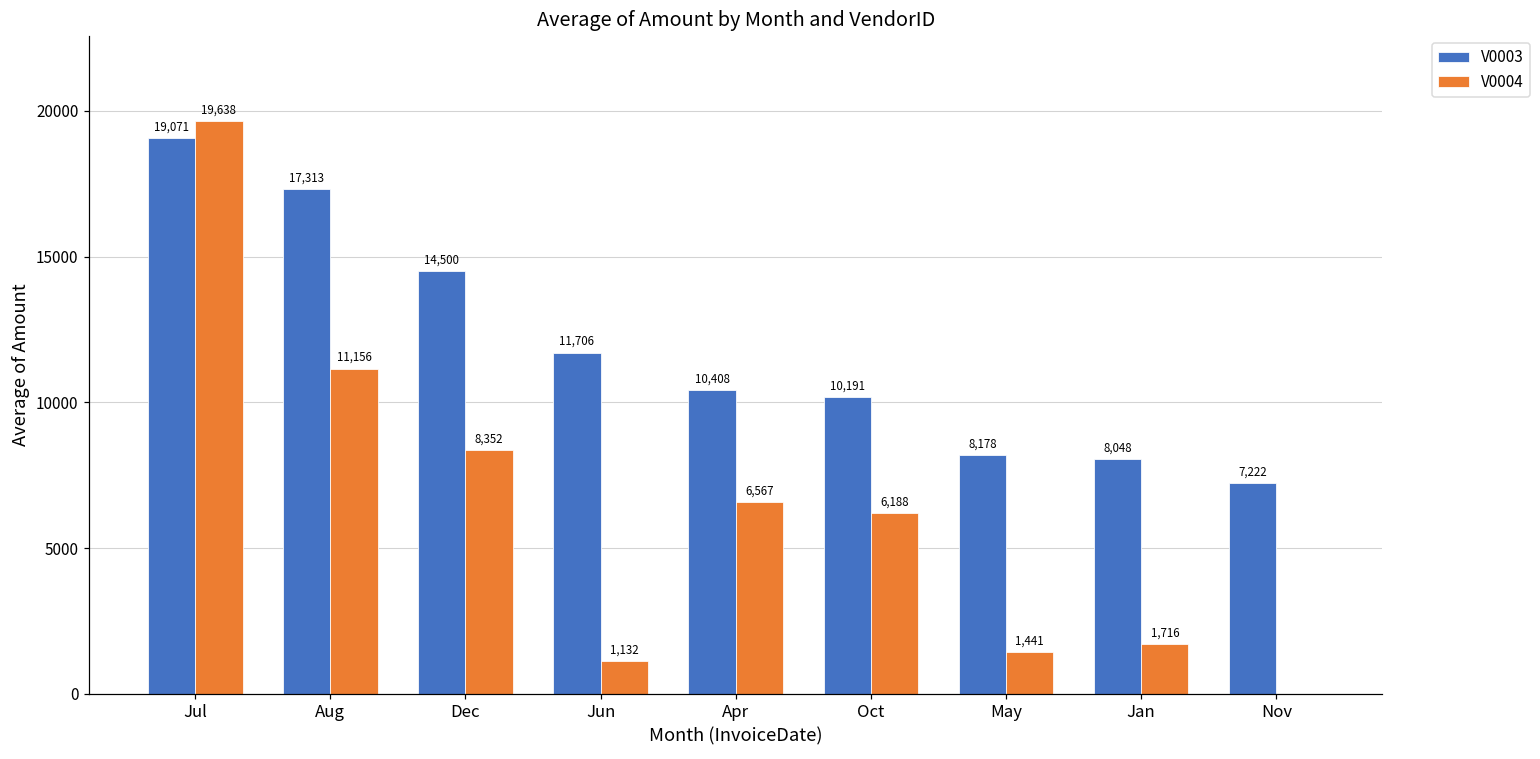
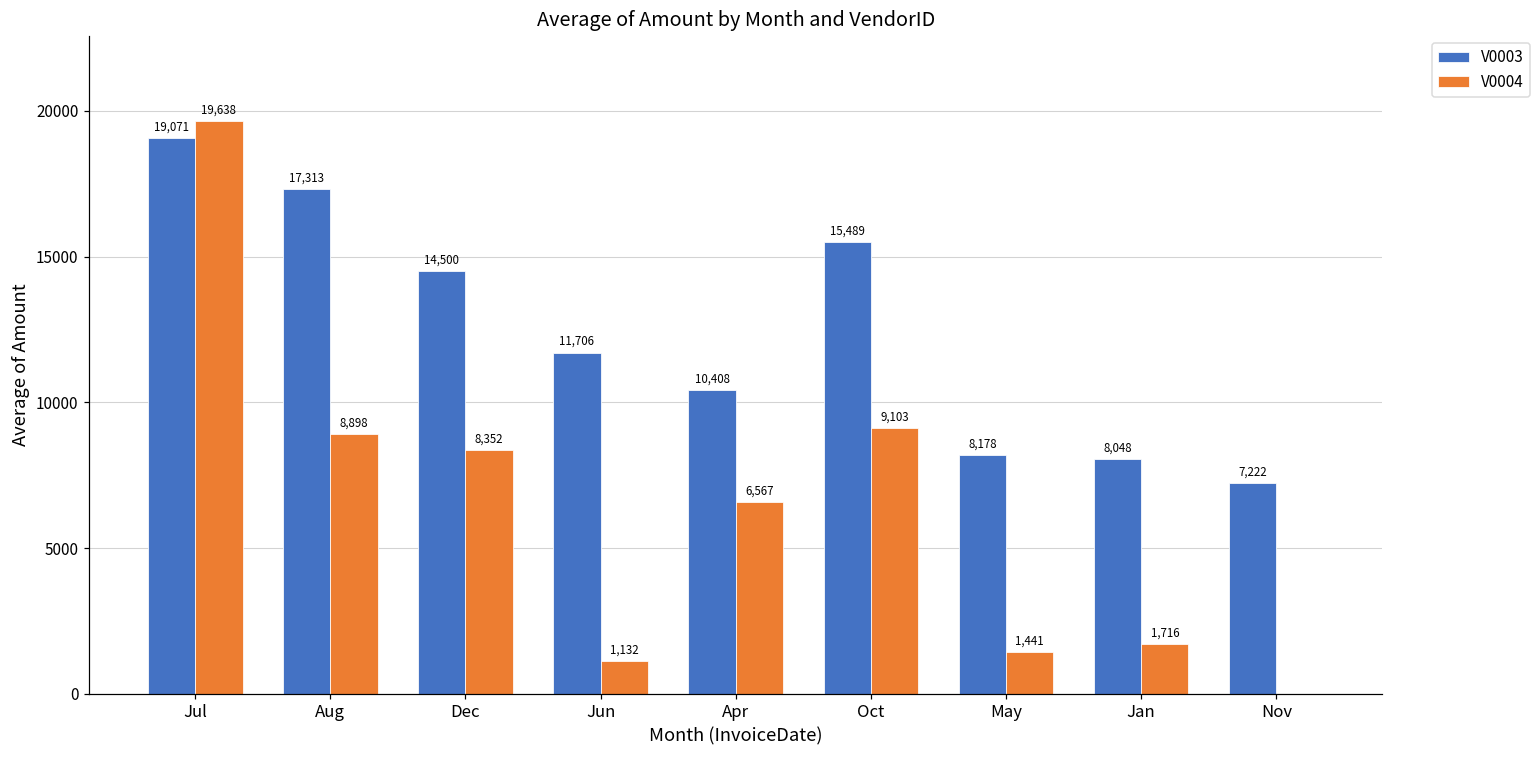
V0004, Aug: 11,156 -> 8,898
V0003, Oct: 10,191 -> 15,489
V0004, Oct: 6,188 -> 9,103
